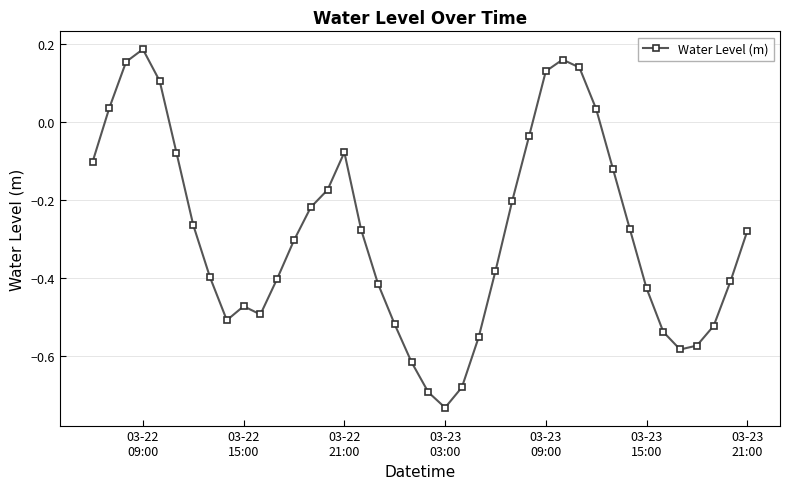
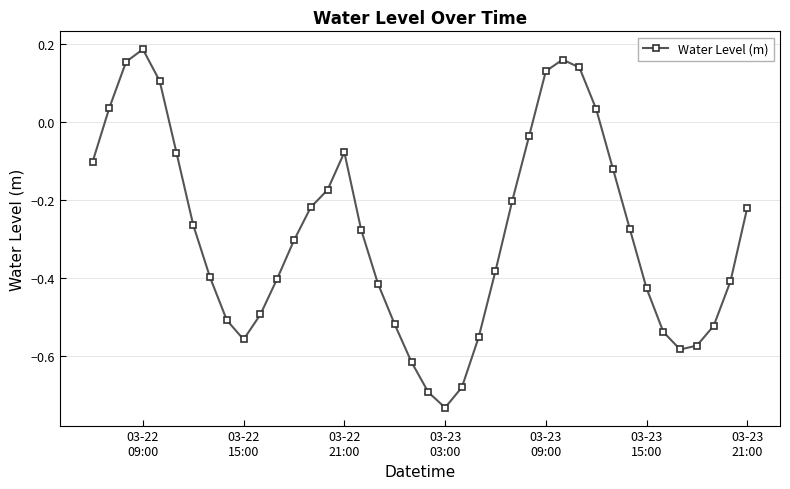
03-22 15:00: -0.47 -> -0.56
03-23 21:00: -0.28 -> -0.22
